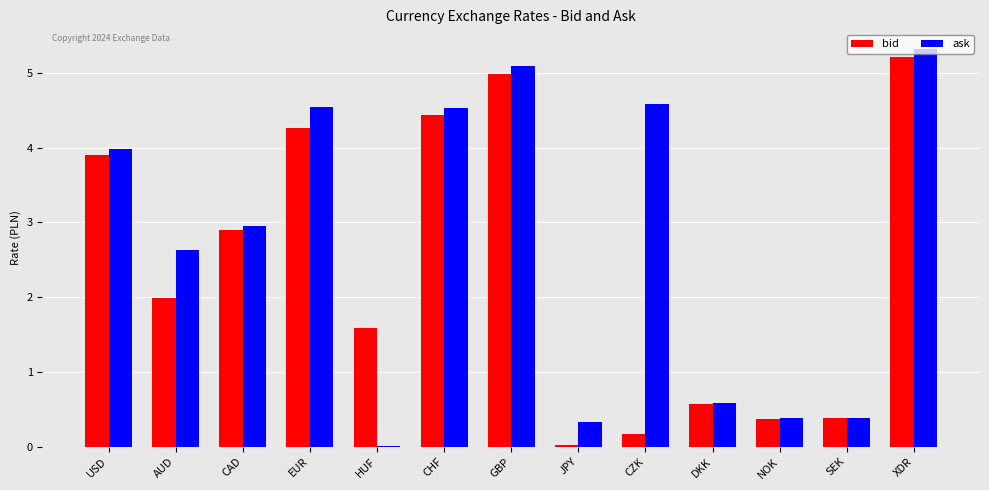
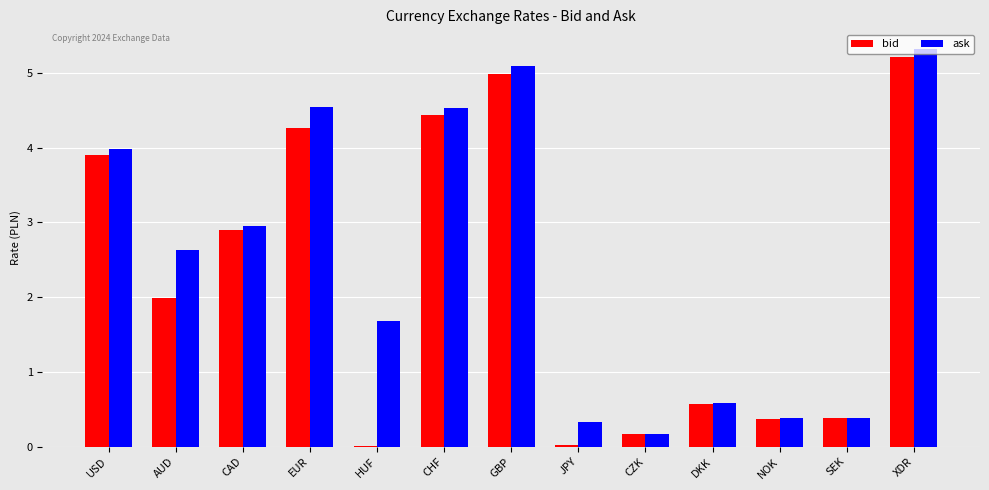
bid, HUF: 1.6 -> 0.0
ask, HUF: 0.0 -> 1.7
ask, CZK: 4.6 -> 0.2
